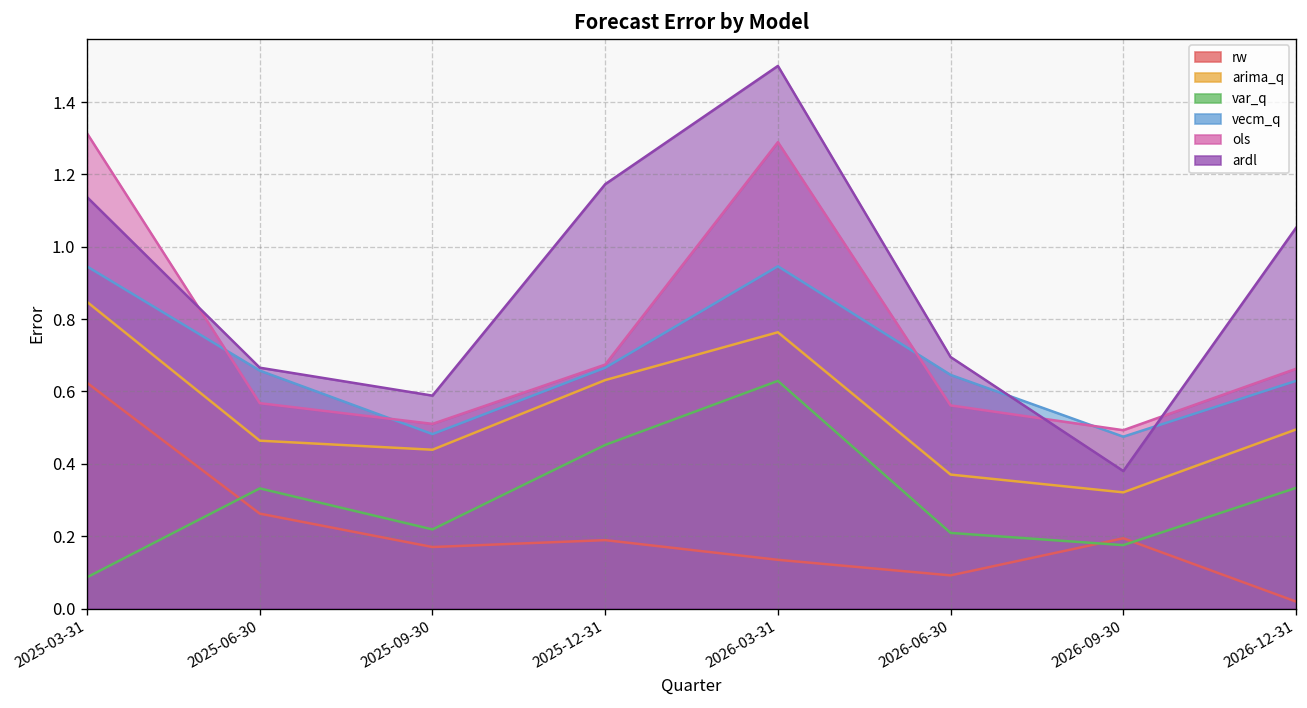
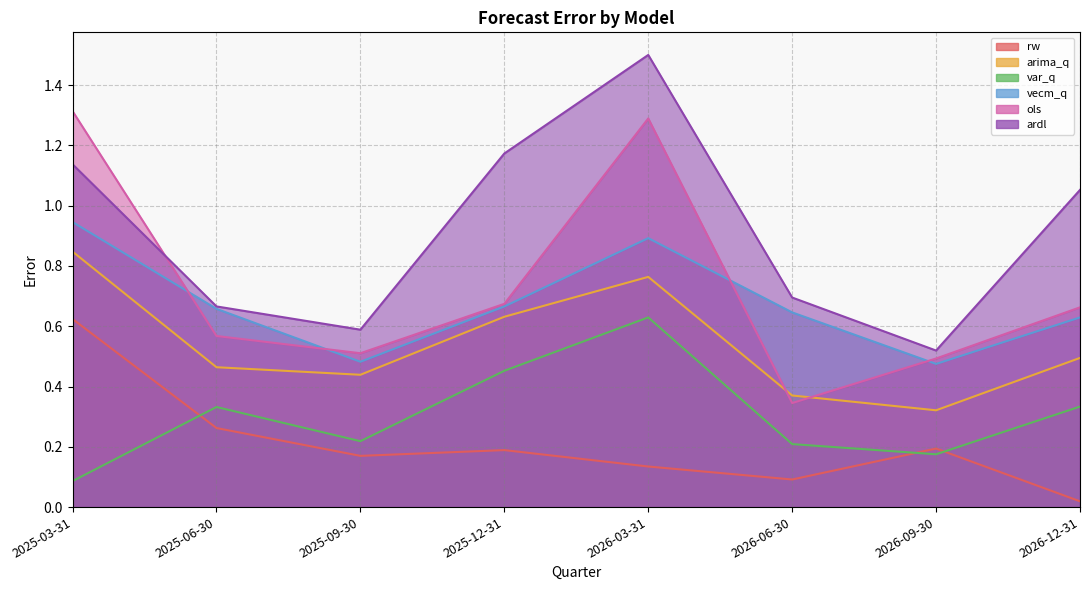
vecm_q, 2026-03-31: 0.95 -> 0.89
ols, 2026-06-30: 0.56 -> 0.35
ardl, 2026-09-30: 0.38 -> 0.52
